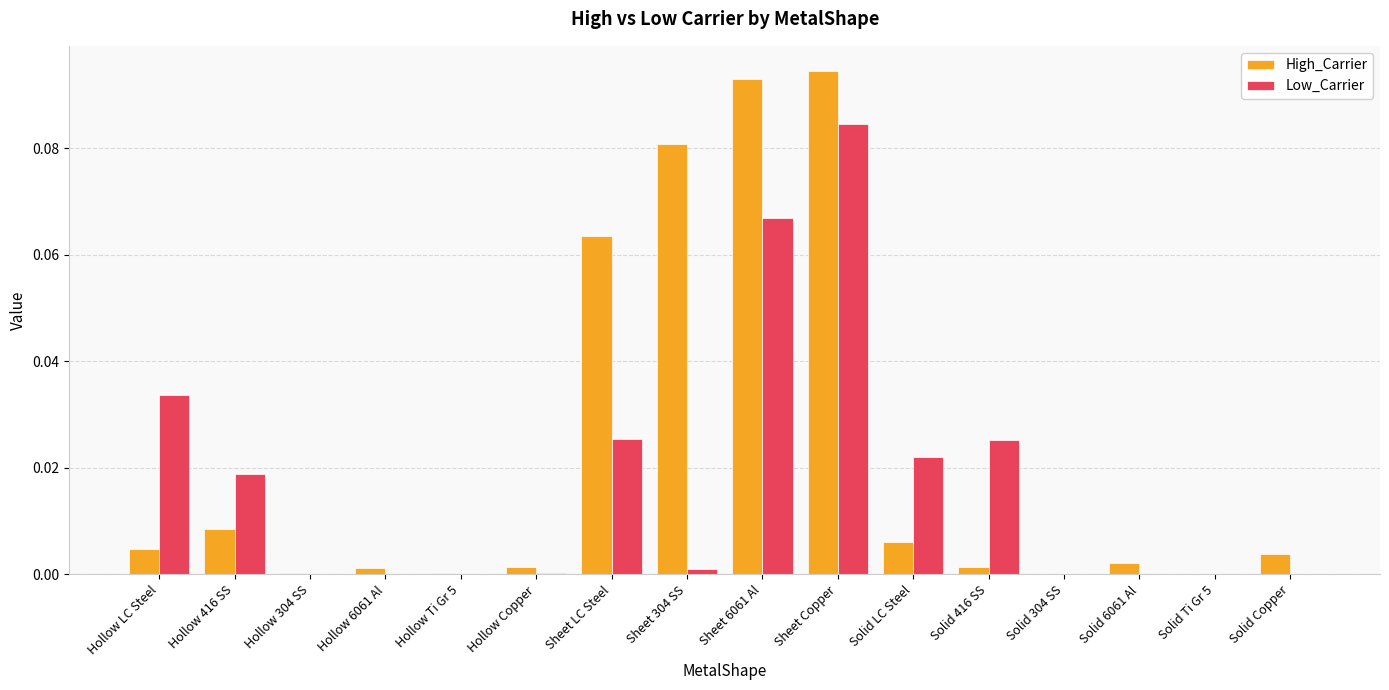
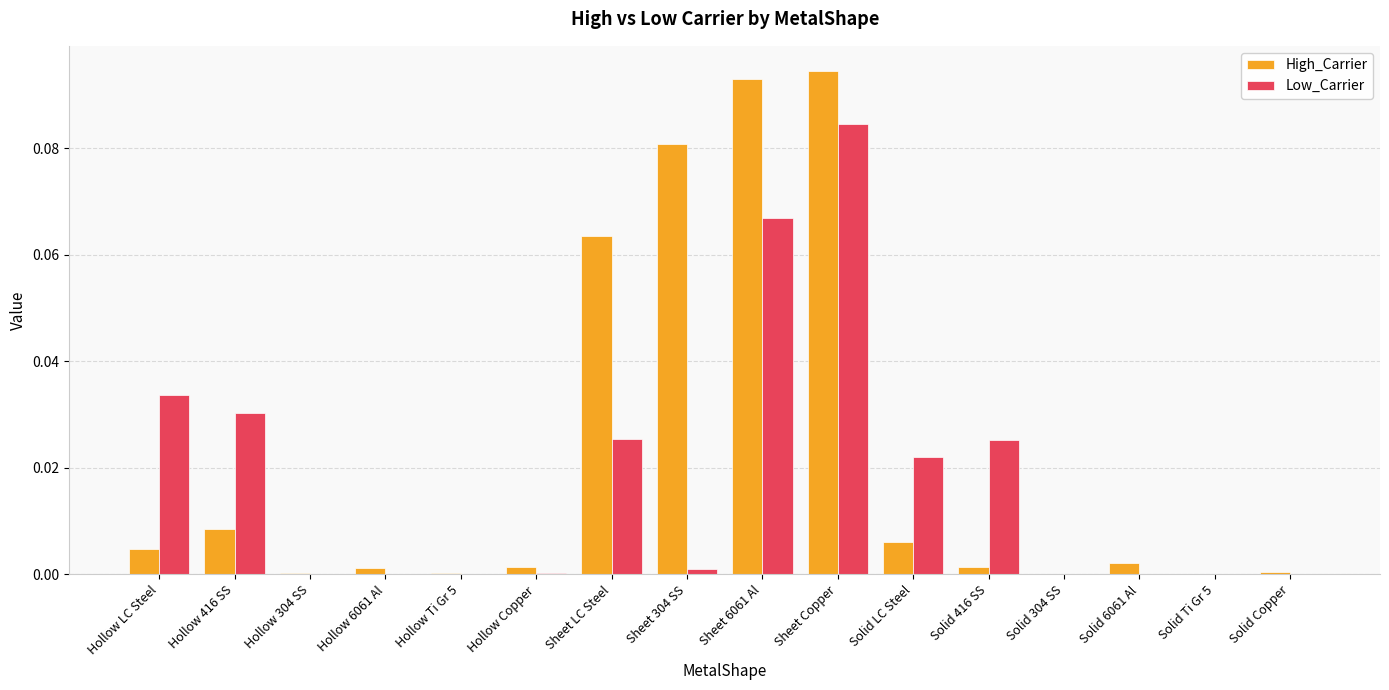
Low_Carrier, Hollow 416 SS: 0.019 -> 0.030
High_Carrier, Solid Copper: 0.004 -> 0.000
